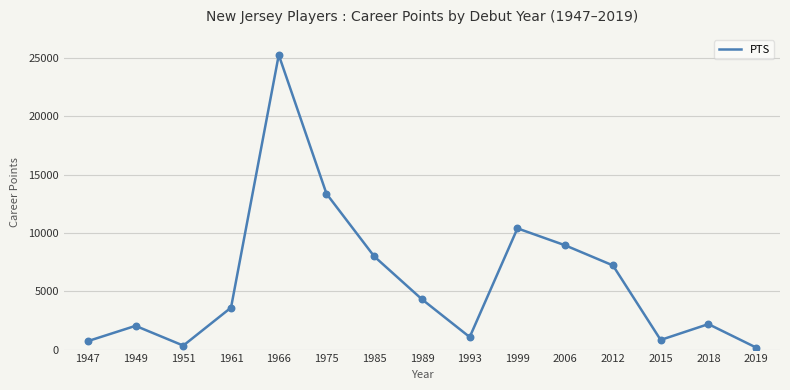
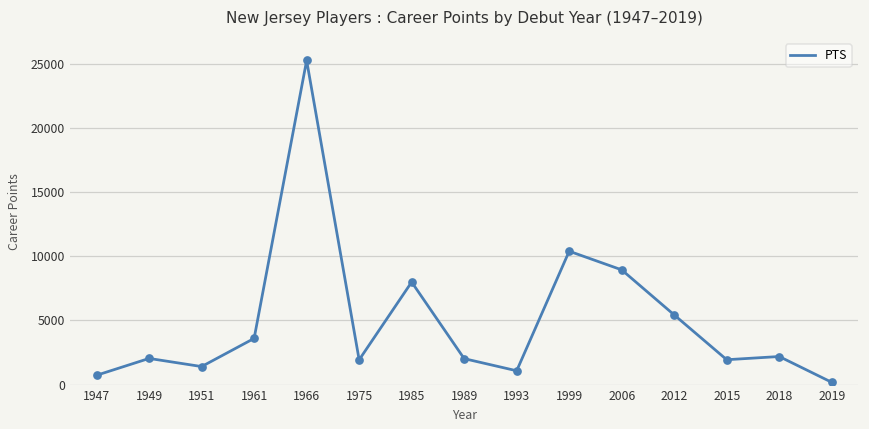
1951: 300 -> 1400
1975: 13400 -> 1900
1989: 4300 -> 2000
2012: 7200 -> 5400
2015: 800 -> 1900
